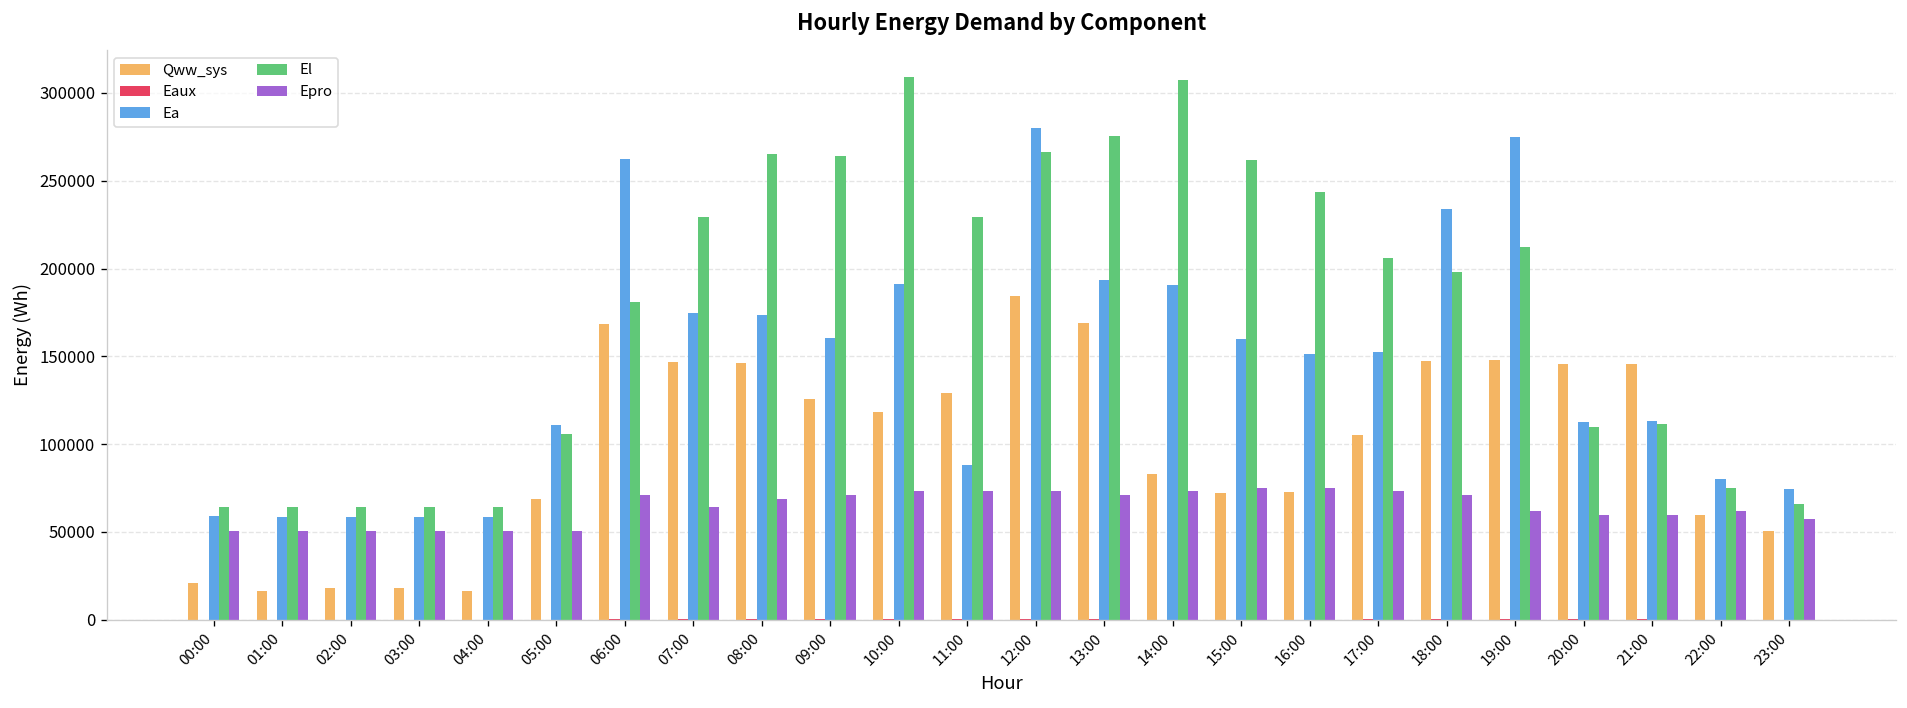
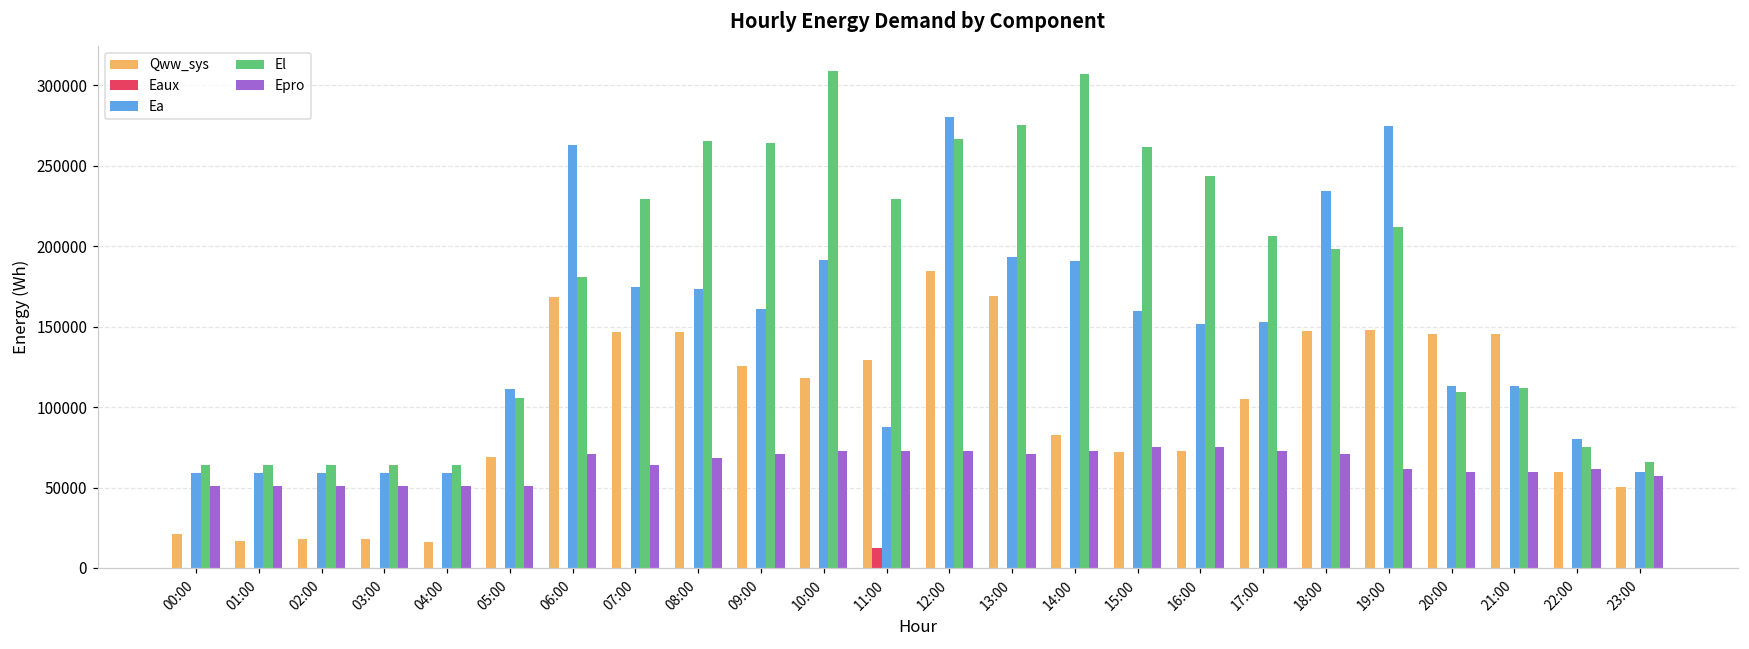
Eaux, 11:00: 0 -> 12000
Ea, 23:00: 74000 -> 59000
